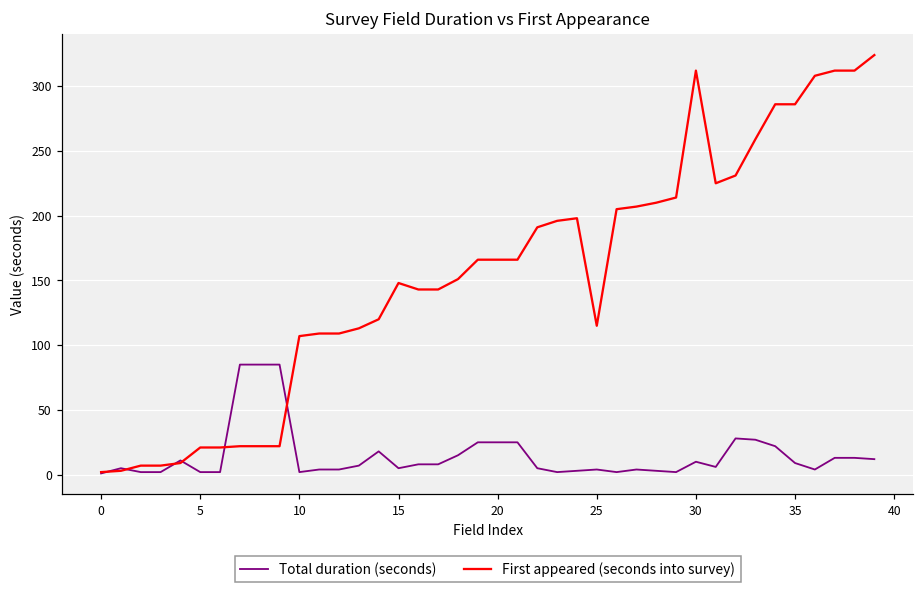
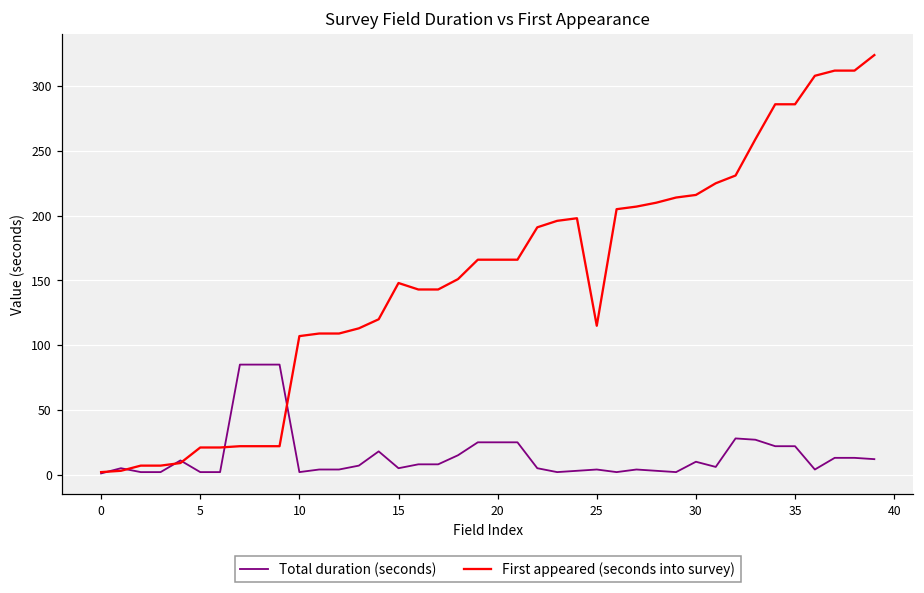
First appeared (seconds into survey), 30: 312 -> 216
Total duration (seconds), 35: 9 -> 22
